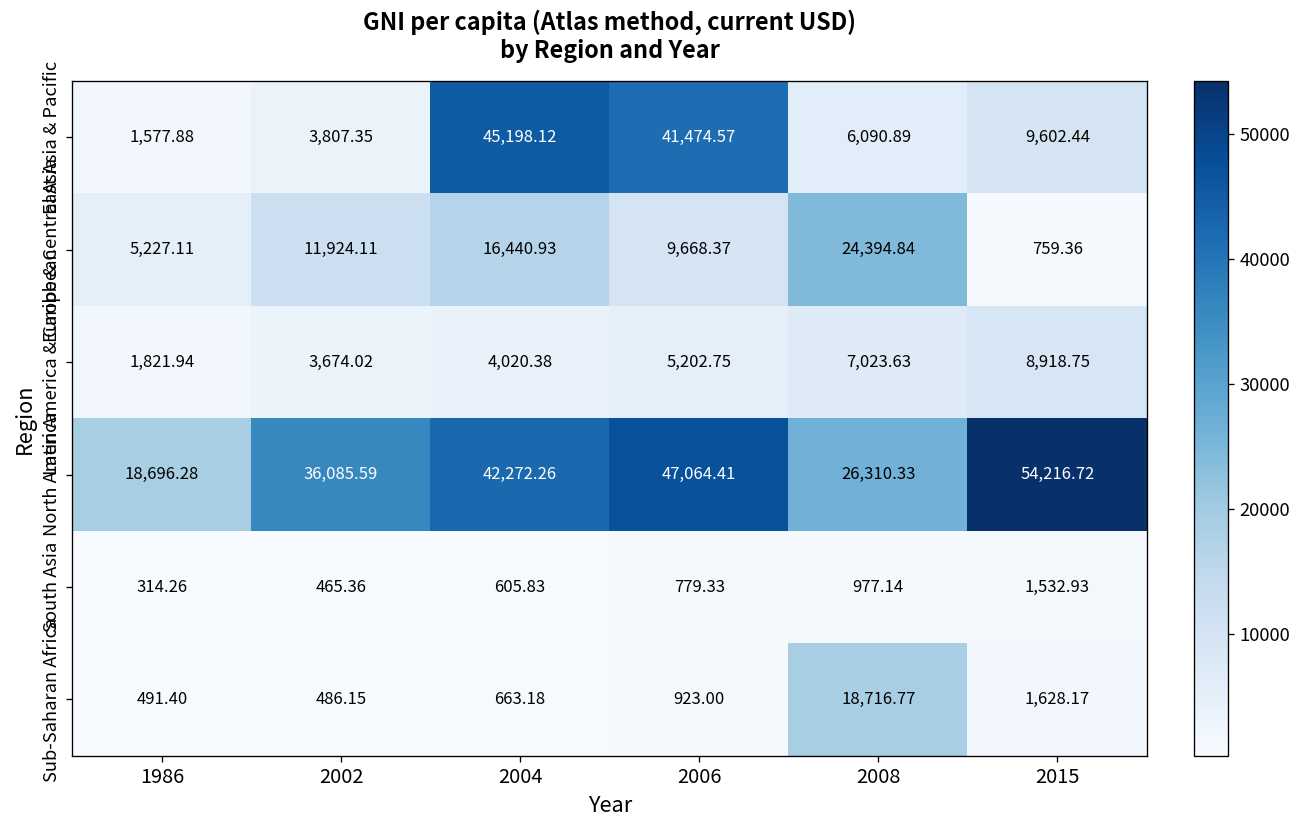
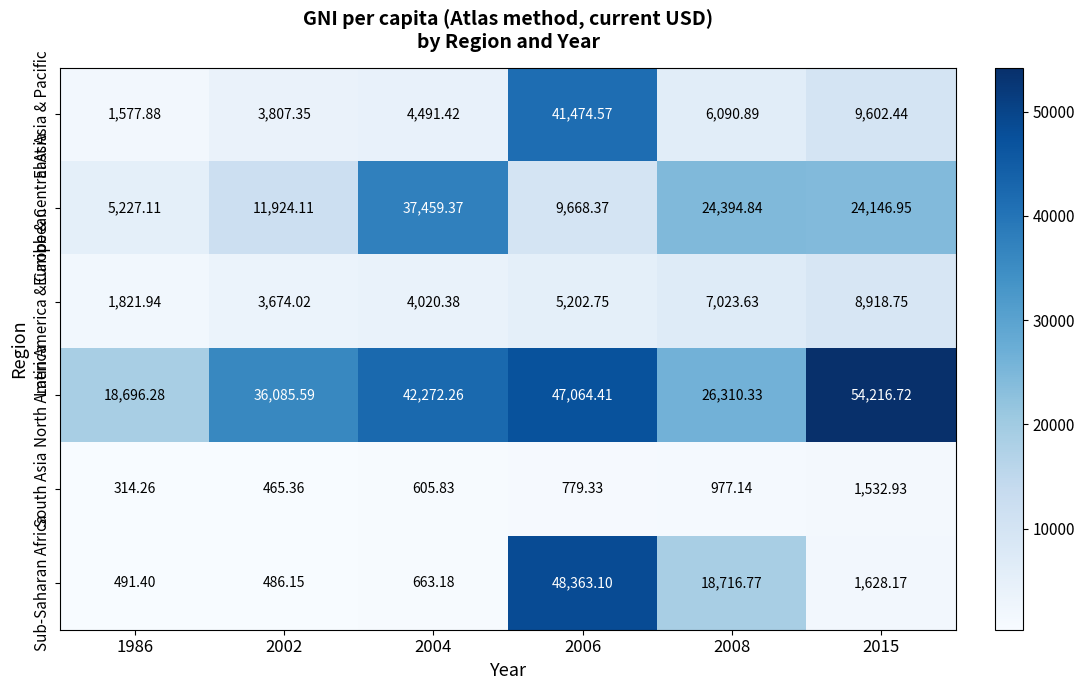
East Asia & Pacific, 2004: 45,198.12 -> 4,491.42
Europe & Central Asia, 2004: 16,440.93 -> 37,459.37
Europe & Central Asia, 2015: 759.36 -> 24,146.95
Sub-Saharan Africa, 2006: 923.00 -> 48,363.10
